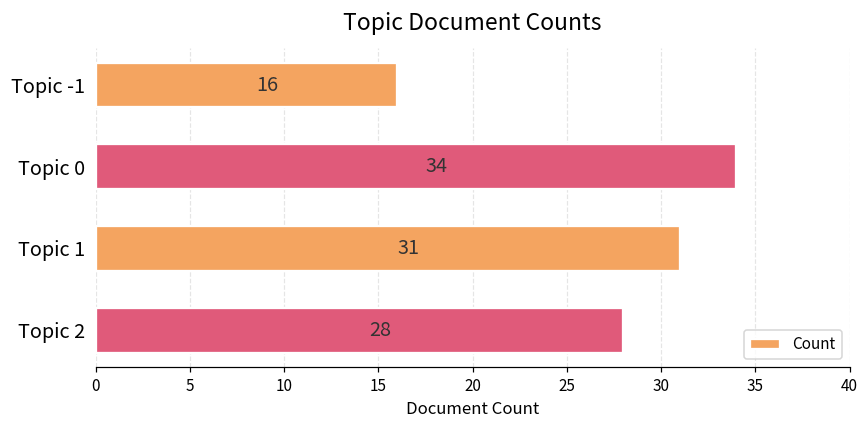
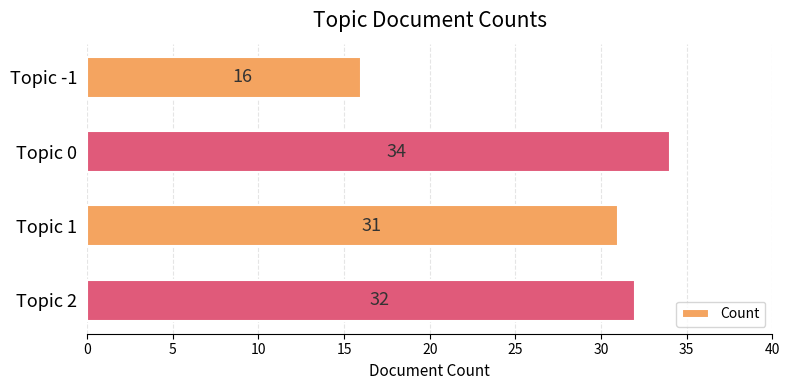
Topic 2: 28 -> 32
